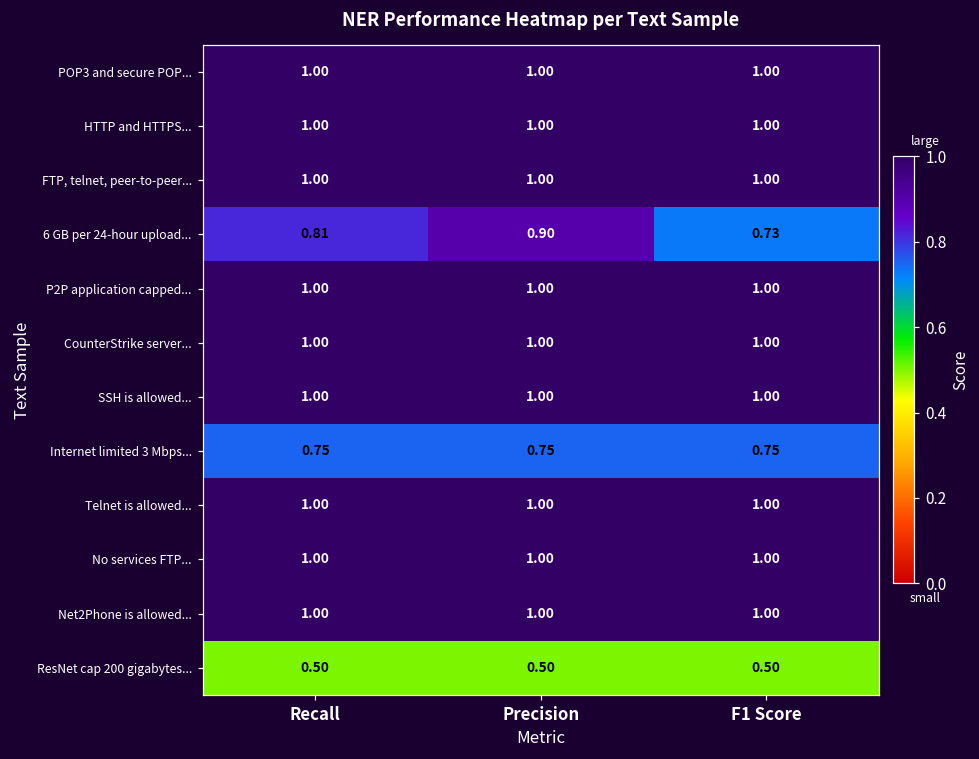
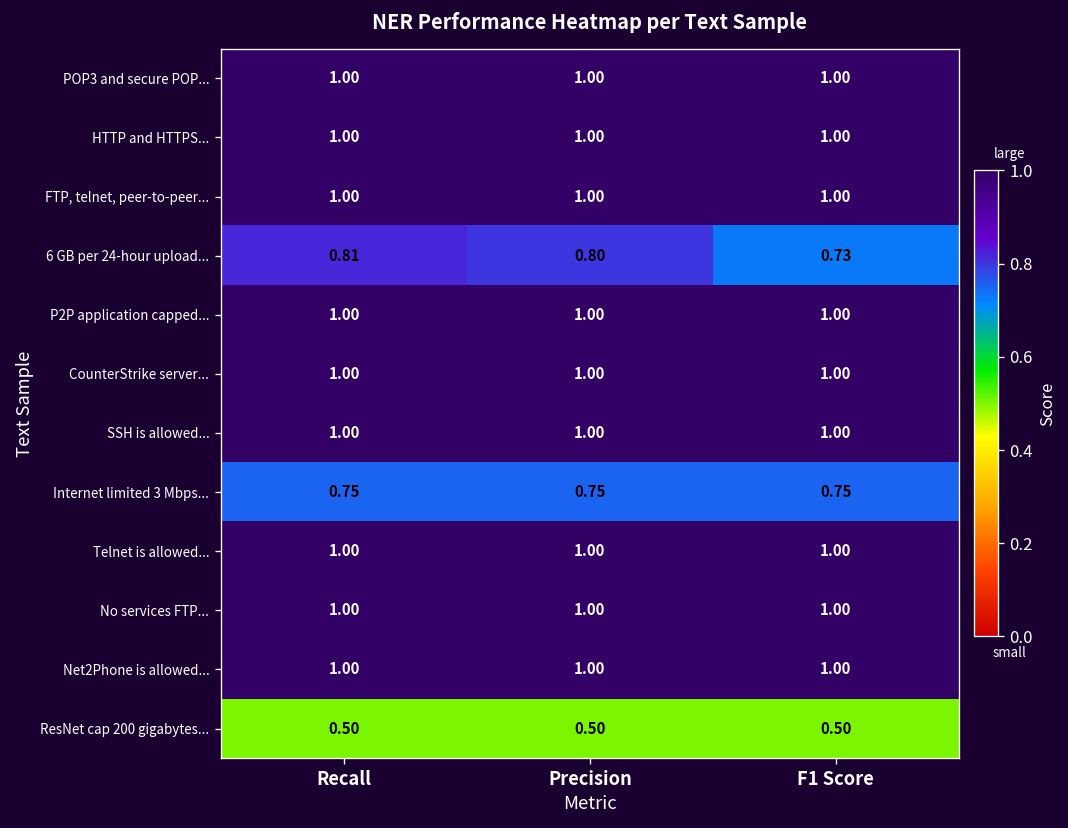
6 GB per 24-hour upload..., Precision: 0.90 -> 0.80
